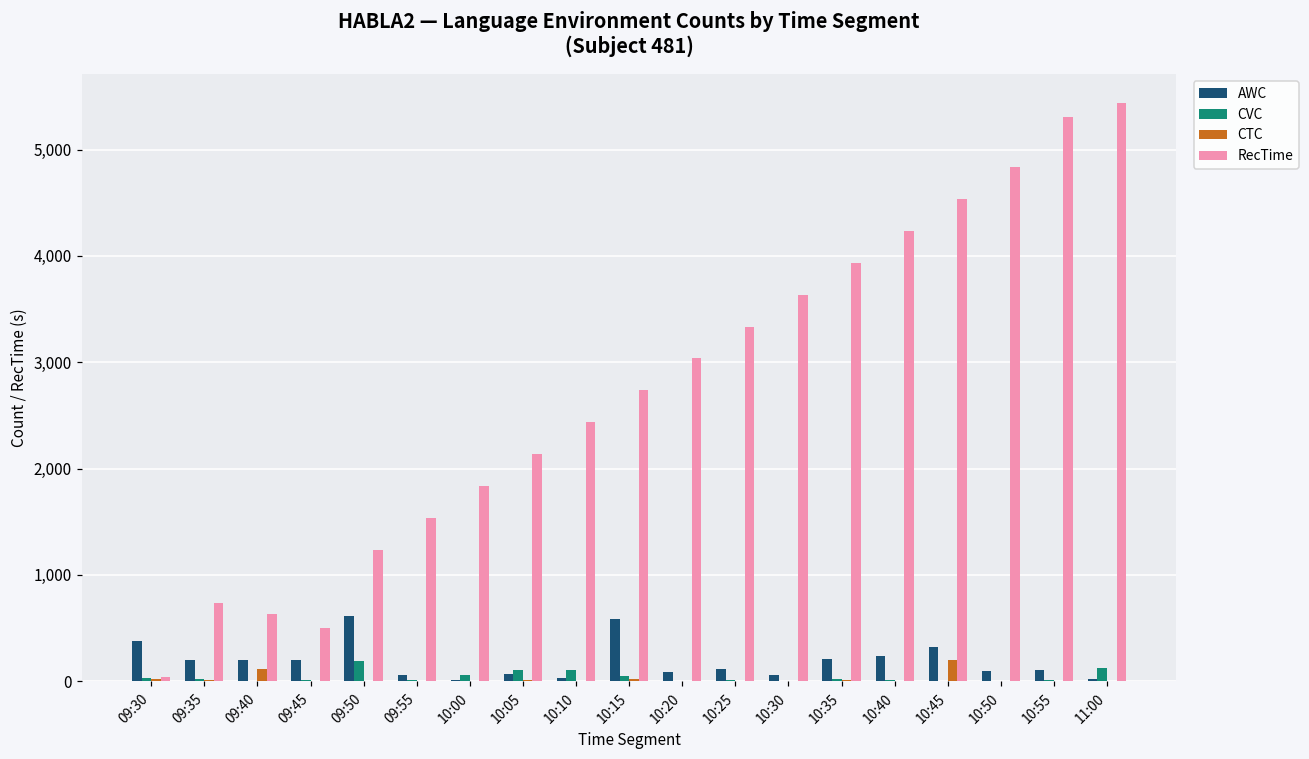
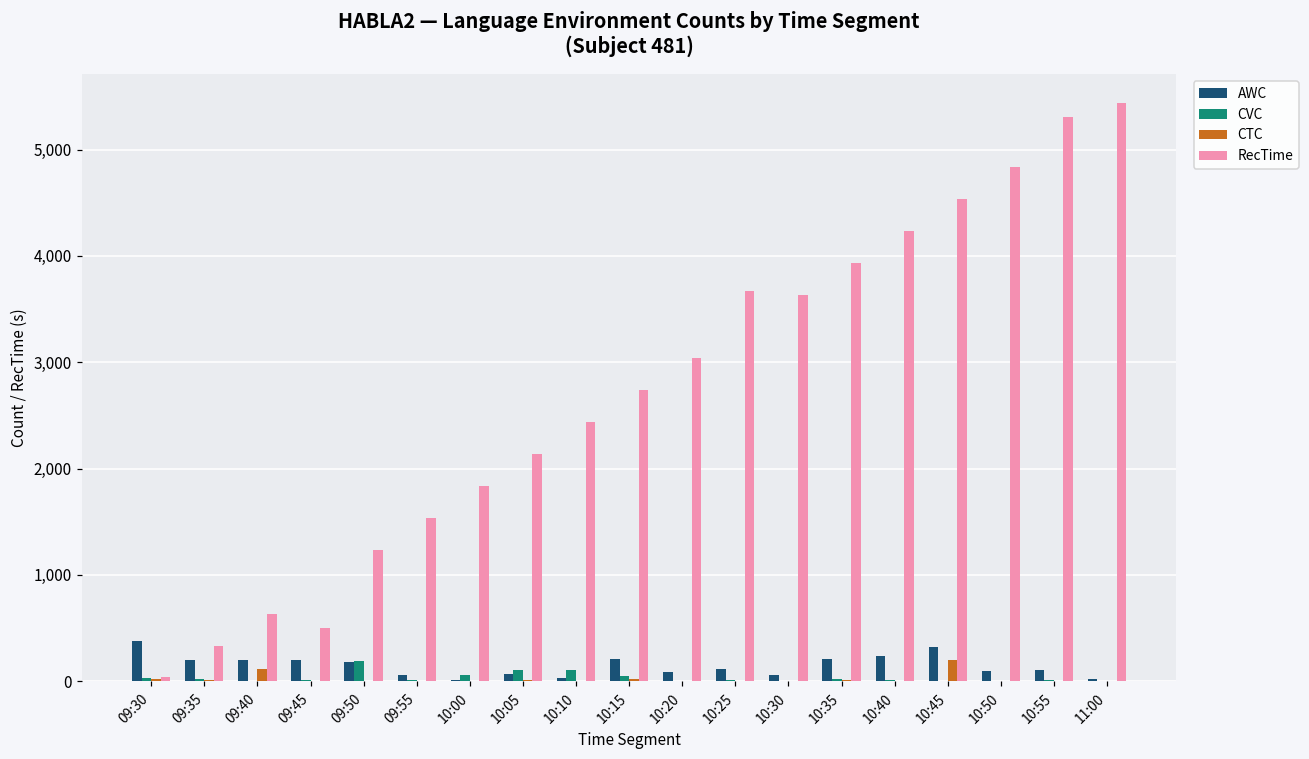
RecTime, 09:35: 700 -> 300
AWC, 09:50: 600 -> 200
AWC, 10:15: 600 -> 200
RecTime, 10:25: 3,300 -> 3,700
CVC, 11:00: 100 -> 0
